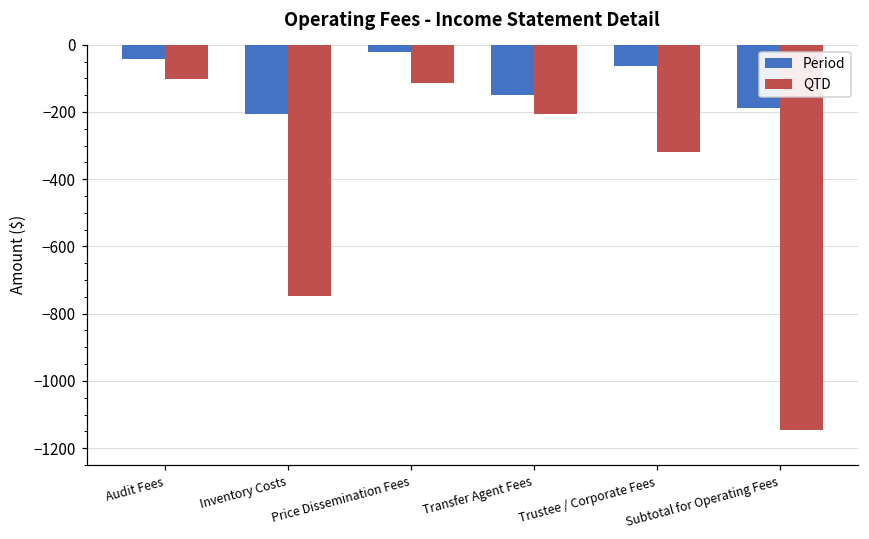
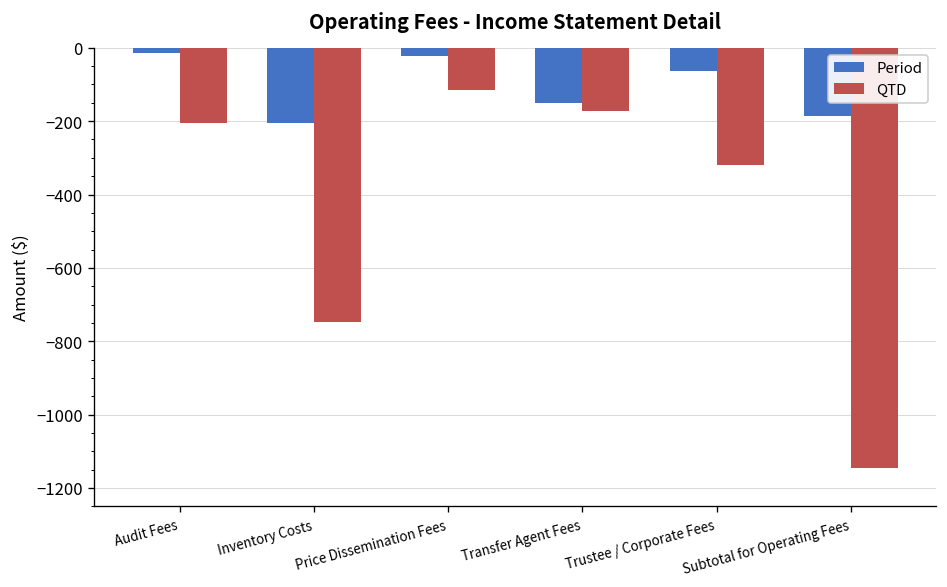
Period, Audit Fees: -40 -> -10
QTD, Audit Fees: -100 -> -210
QTD, Transfer Agent Fees: -210 -> -170
